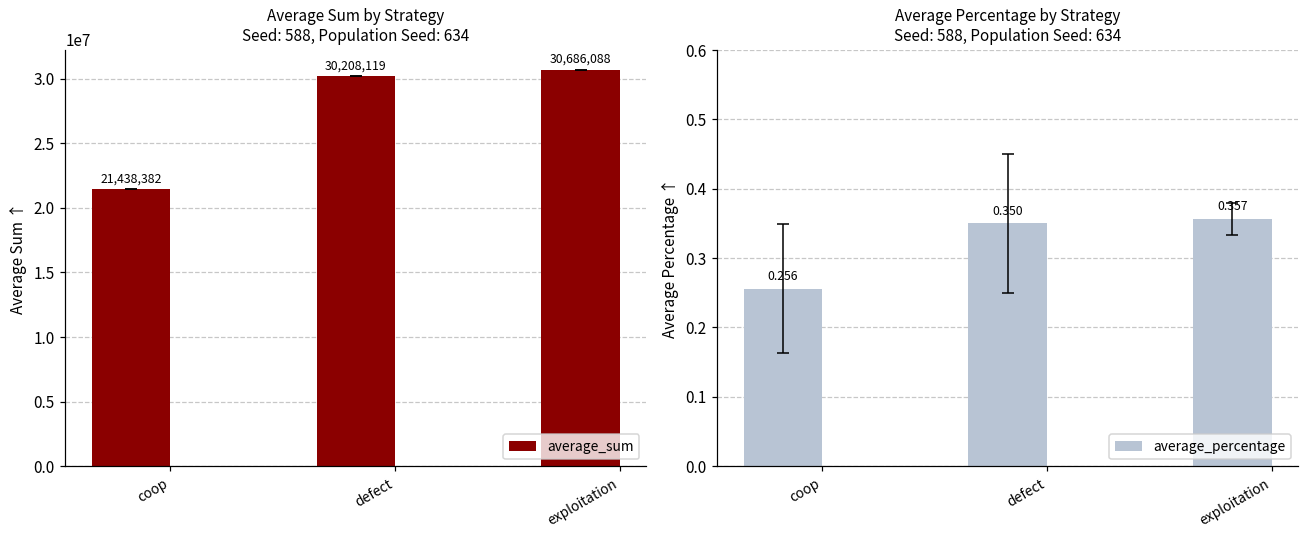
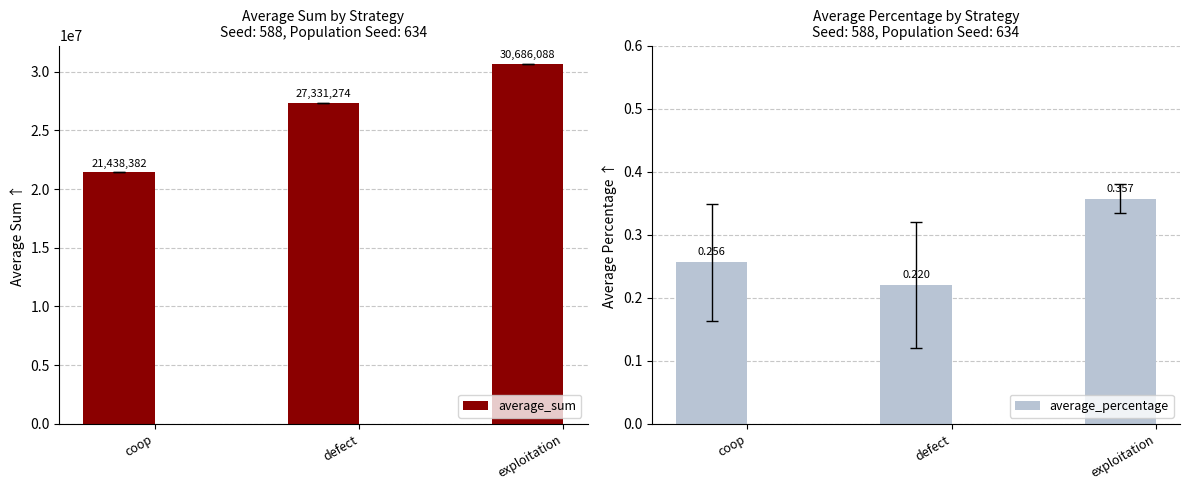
Average Sum by Strategy Seed: 588, Population Seed: 634, defect: 30,208,119 -> 27,331,274
Average Percentage by Strategy Seed: 588, Population Seed: 634, average_percentage, defect: 0.350 -> 0.220
